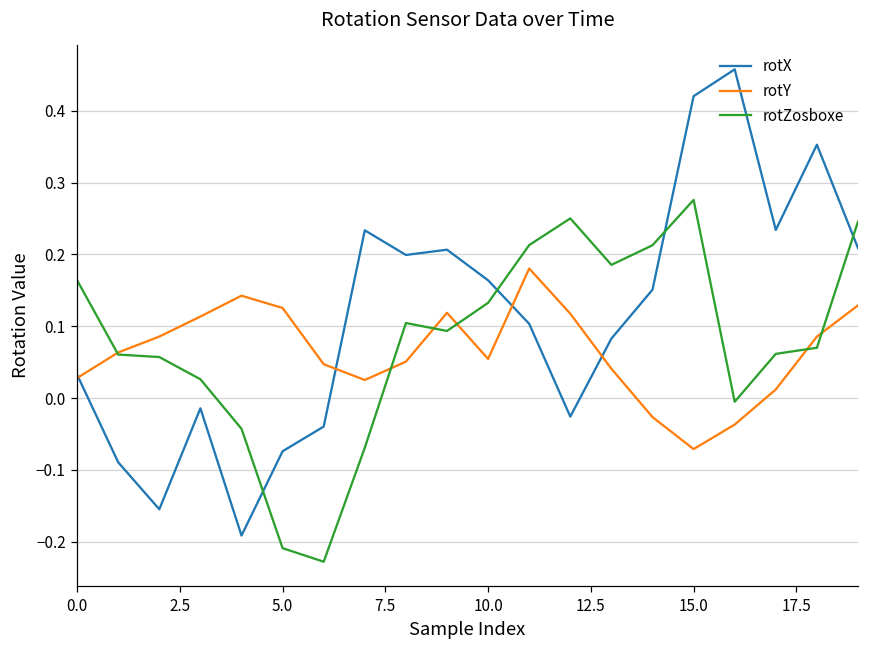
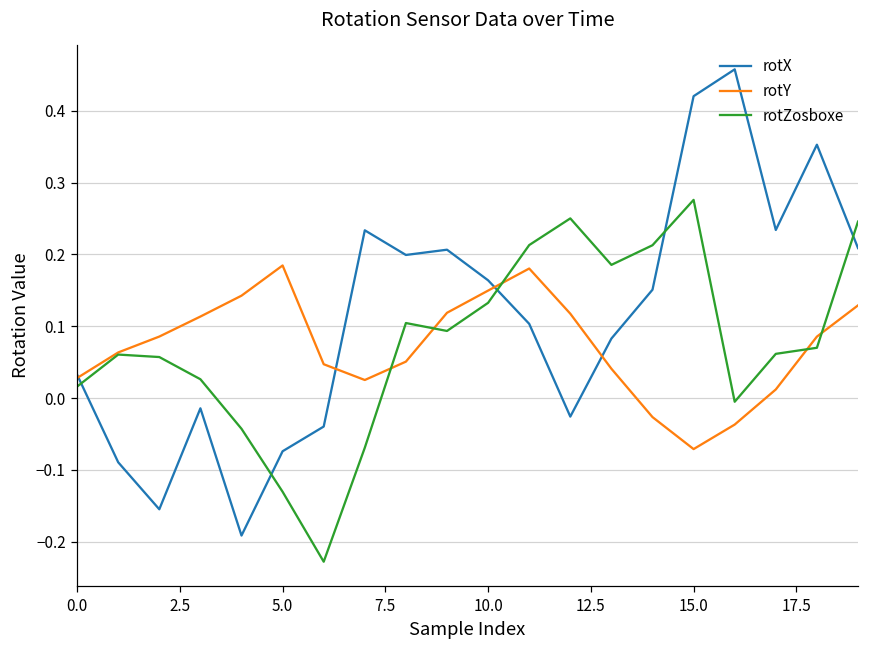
rotZosboxe, 0.0: 0.16 -> 0.02
rotY, 5.0: 0.13 -> 0.18
rotZosboxe, 5.0: -0.21 -> -0.13
rotY, 10.0: 0.05 -> 0.15
